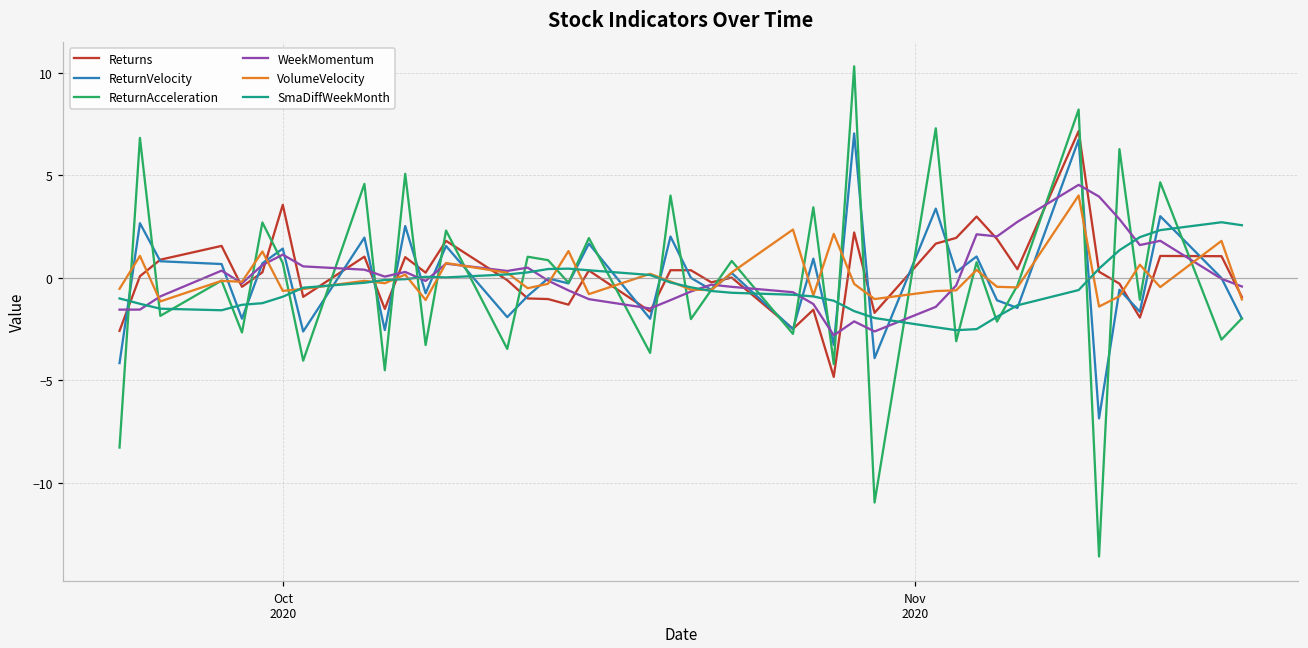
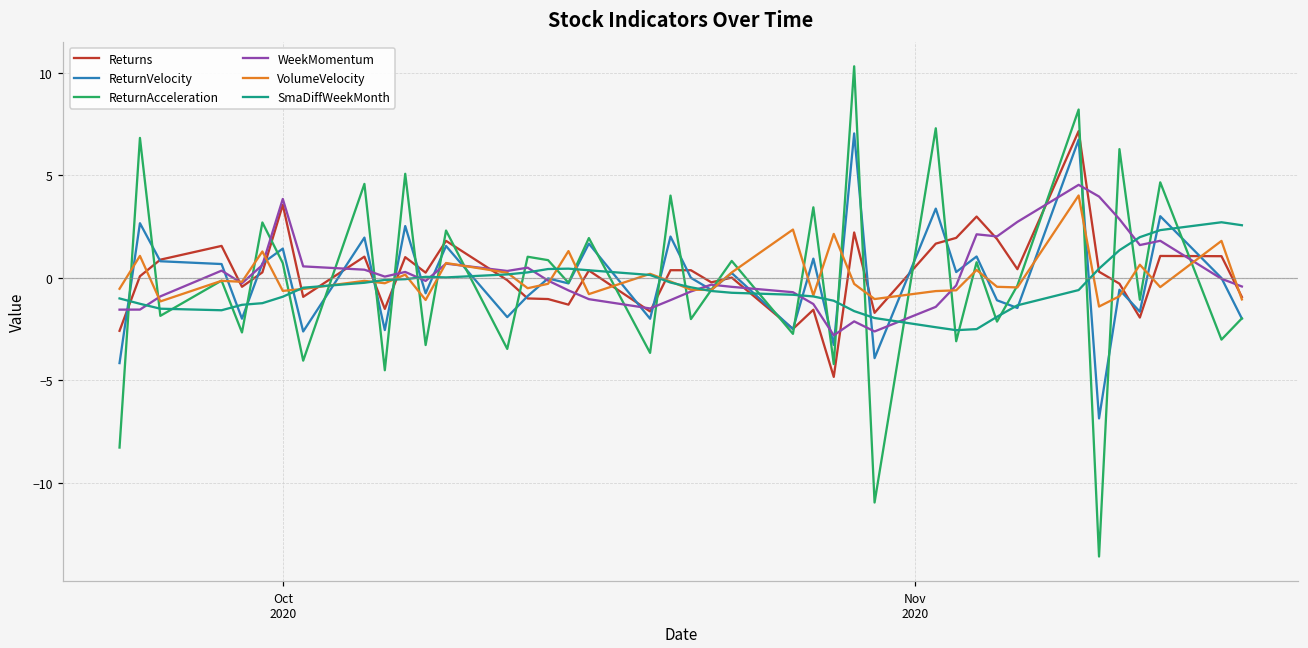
WeekMomentum, Oct 2020: 1.1 -> 3.8
